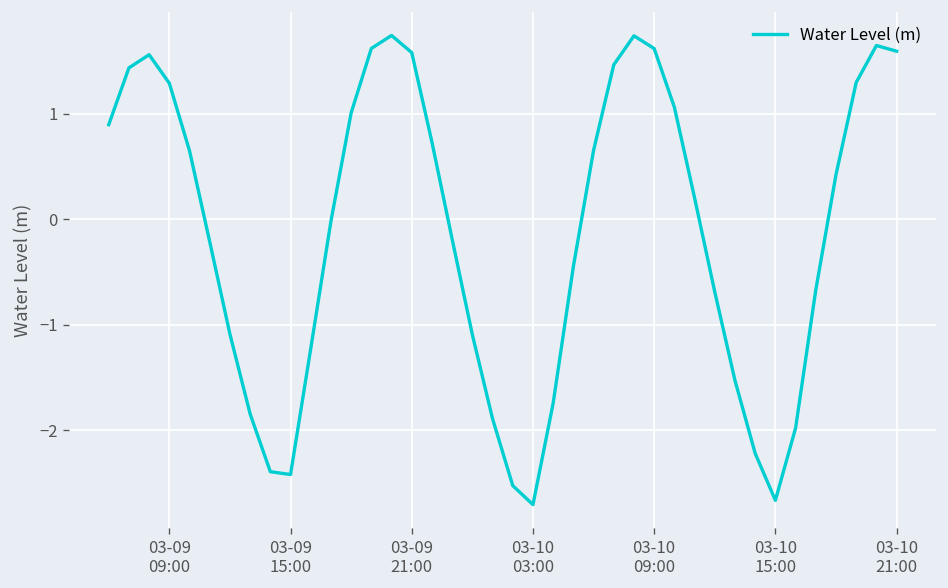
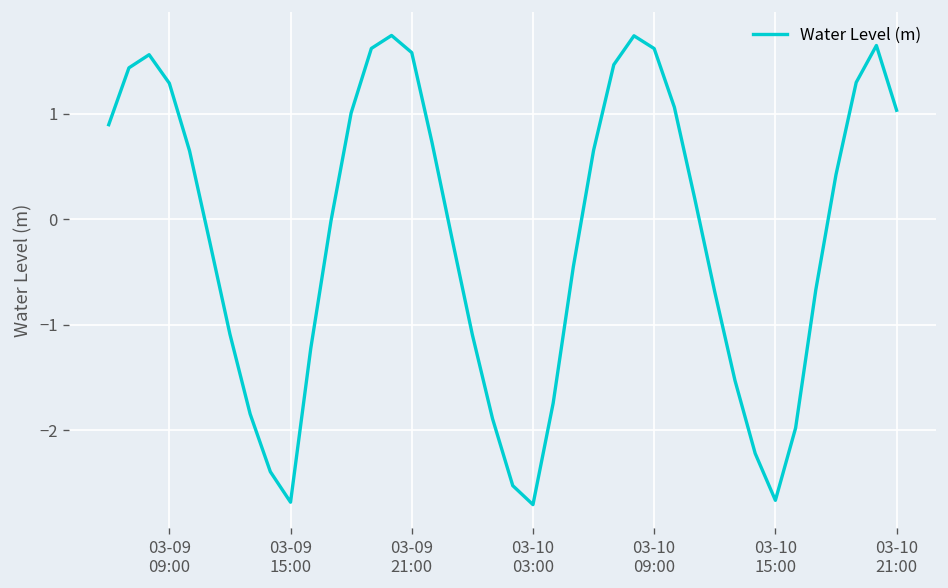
03-09 15:00: -2.4 -> -2.7
03-10 21:00: 1.6 -> 1.0
